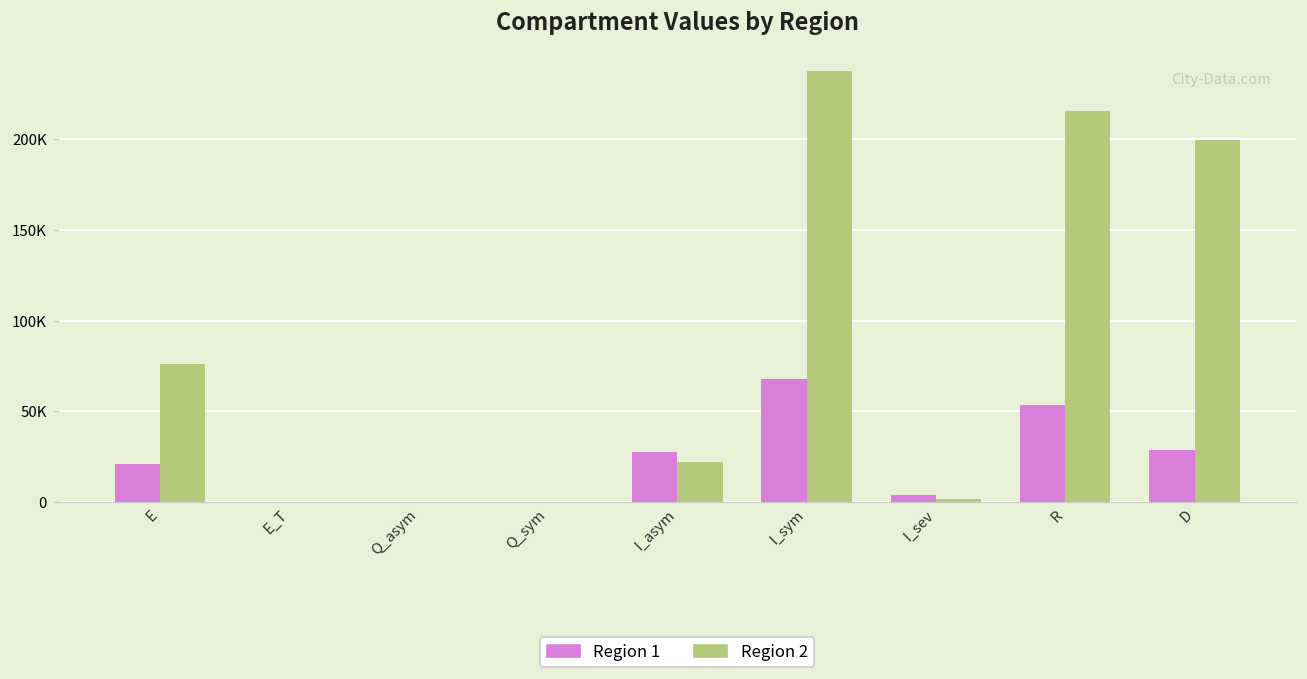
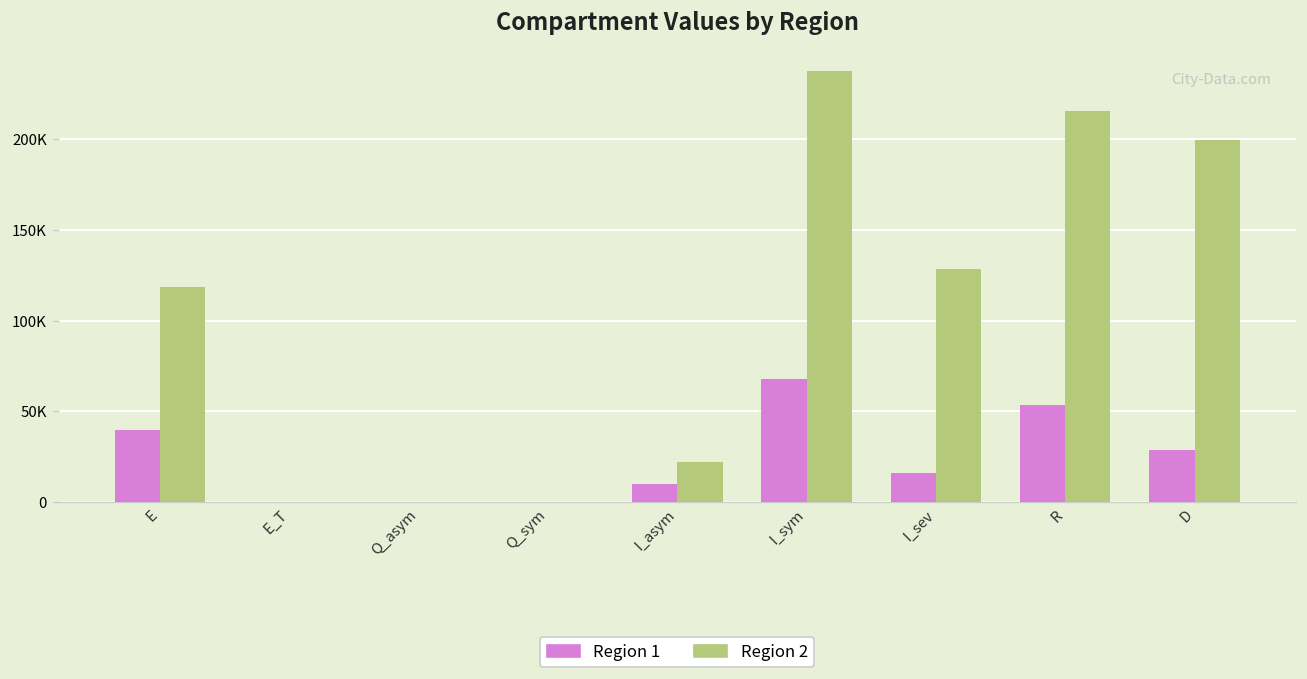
Region 1, E: 21000 -> 40000
Region 2, E: 76000 -> 119000
Region 1, I_asym: 28000 -> 10000
Region 1, I_sev: 4000 -> 16000
Region 2, I_sev: 2000 -> 129000
